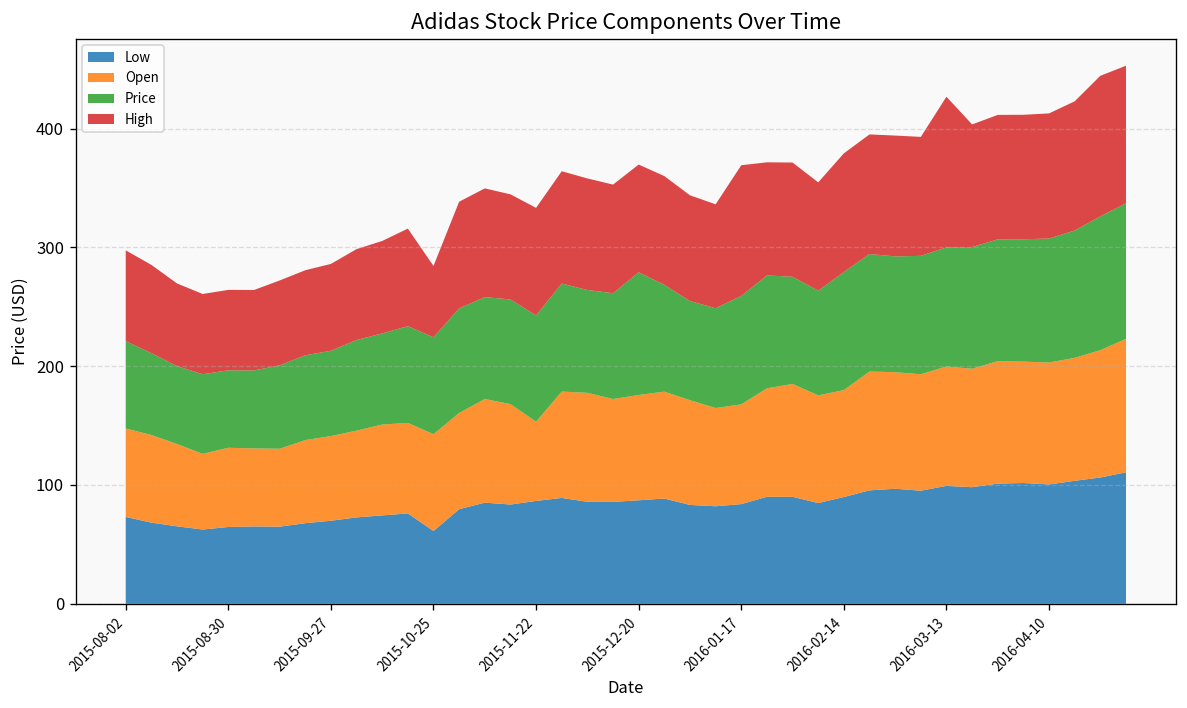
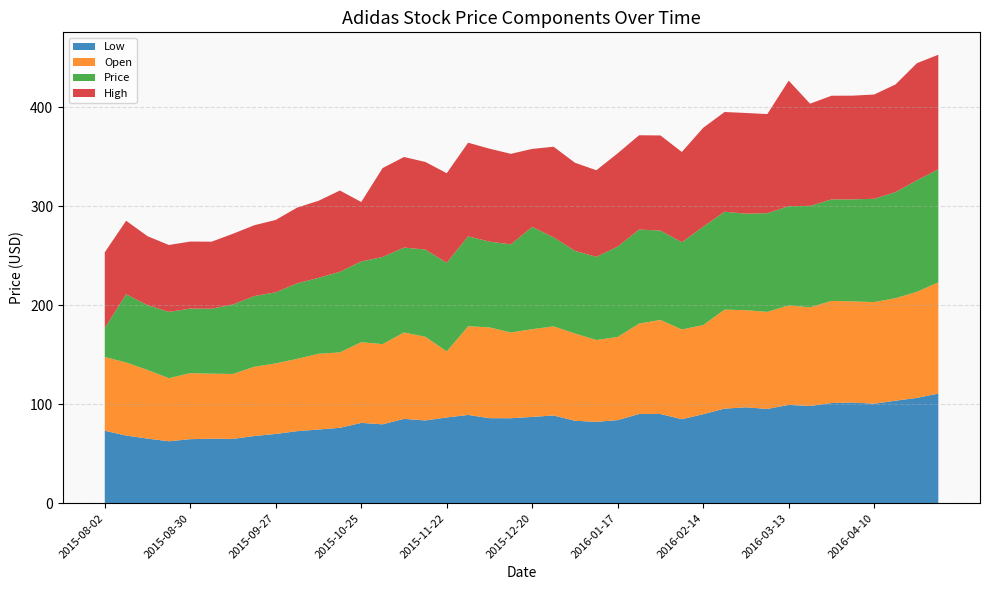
Price, 2015-08-02: 70 -> 30
Low, 2015-10-25: 60 -> 80
High, 2015-12-20: 90 -> 80
High, 2016-01-17: 110 -> 90
